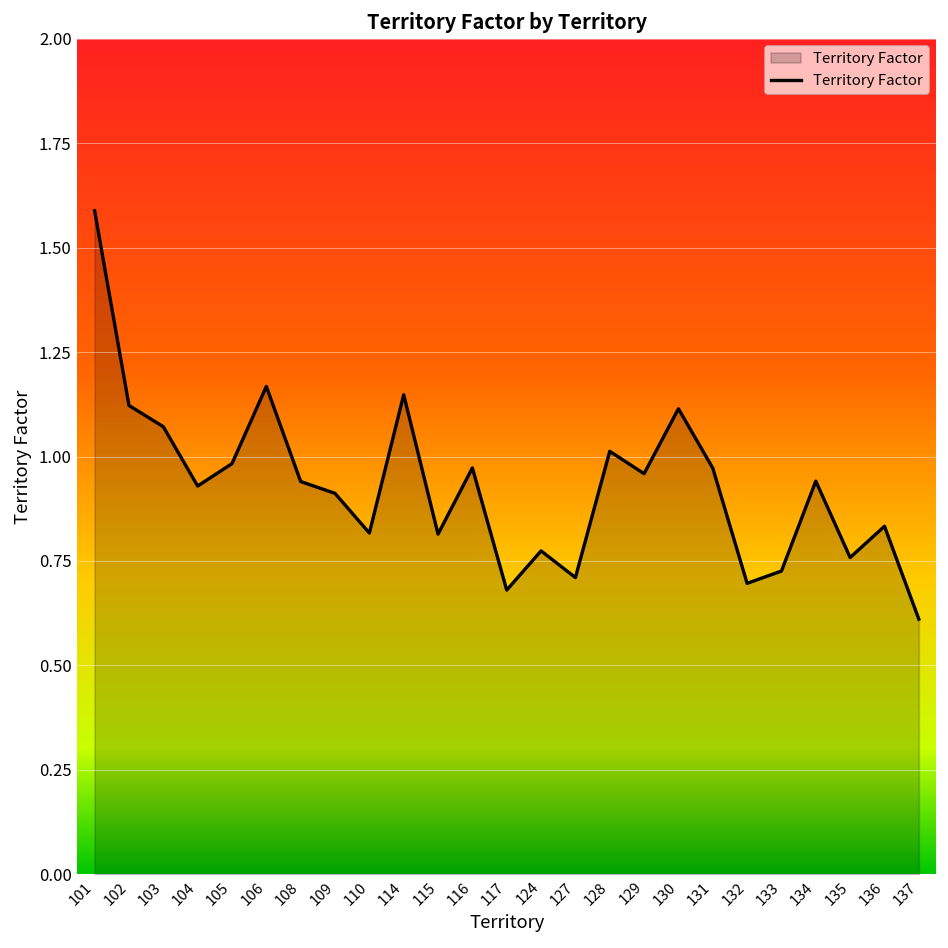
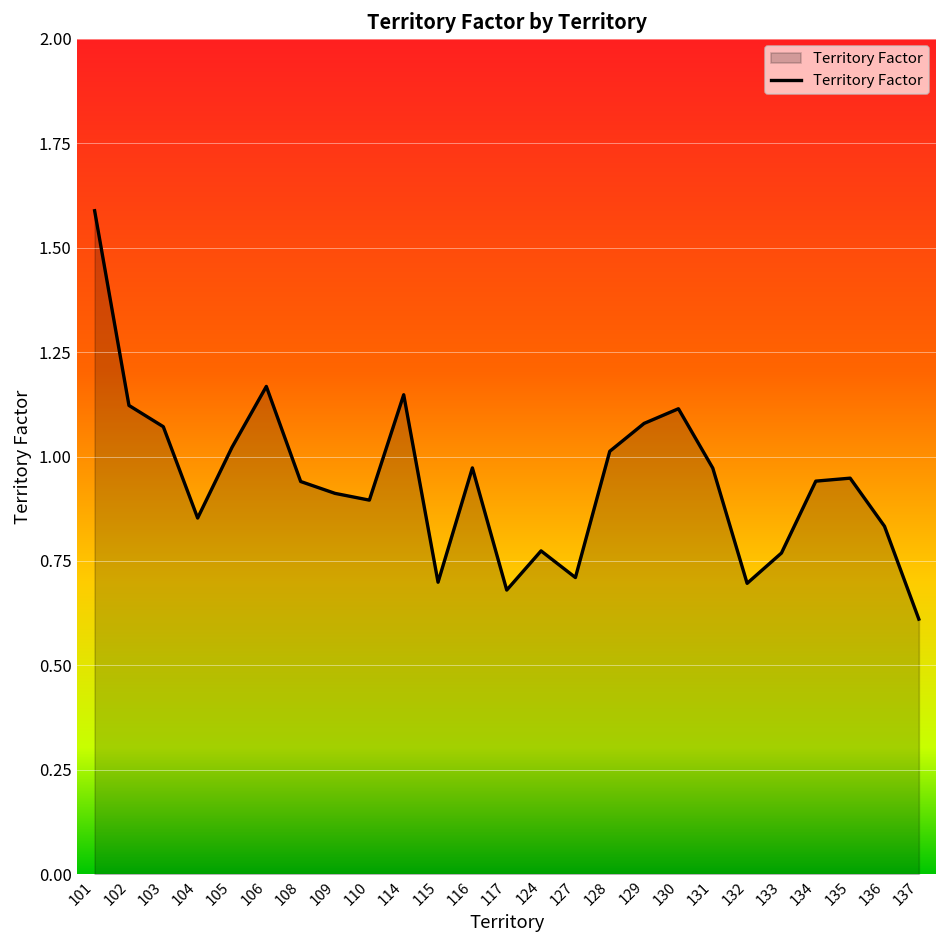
104: 0.93 -> 0.85
105: 0.98 -> 1.02
110: 0.82 -> 0.90
115: 0.81 -> 0.70
129: 0.96 -> 1.08
133: 0.73 -> 0.77
135: 0.76 -> 0.95
